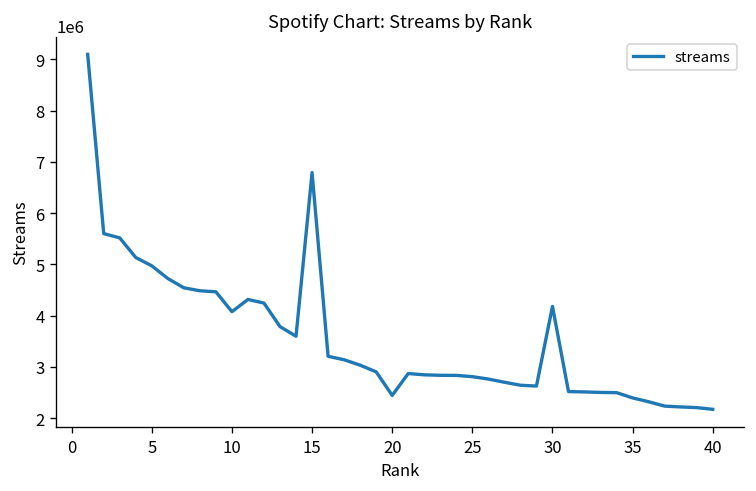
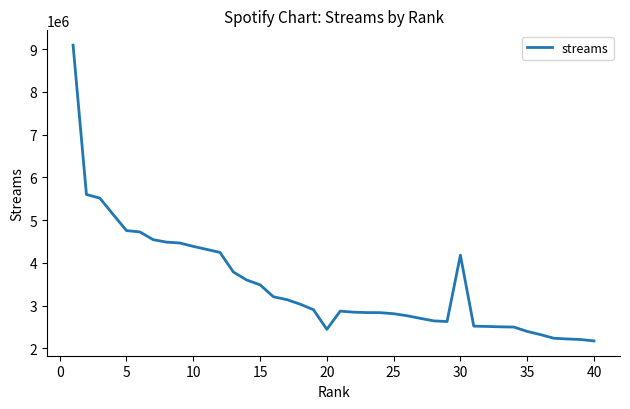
5: 5000000 -> 4800000
10: 4100000 -> 4400000
15: 6800000 -> 3500000
